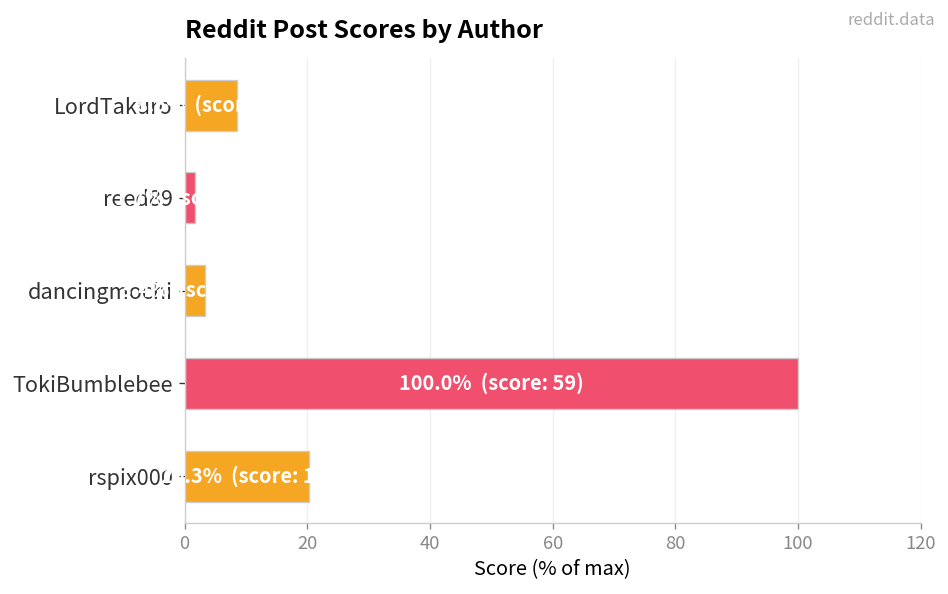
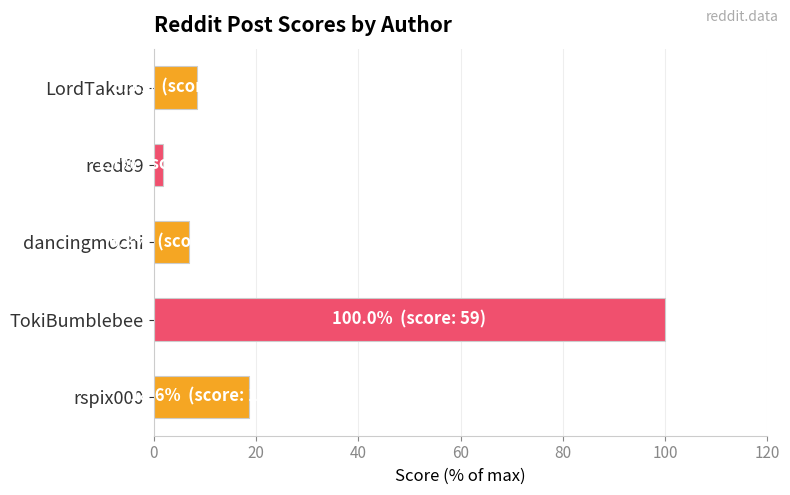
dancingmochi: 3 -> 7
rspix000: 20.3% (score: 12) -> 18.6% (score: 11)
